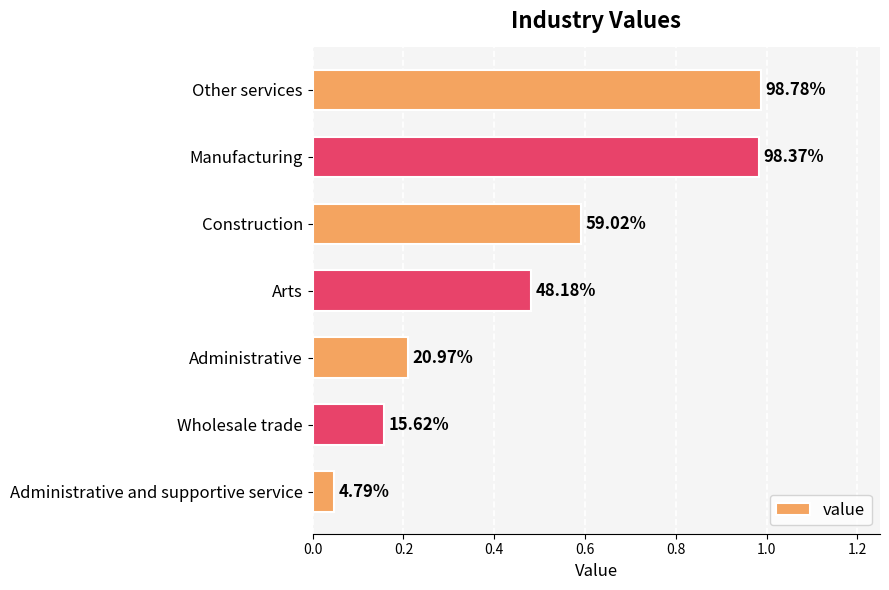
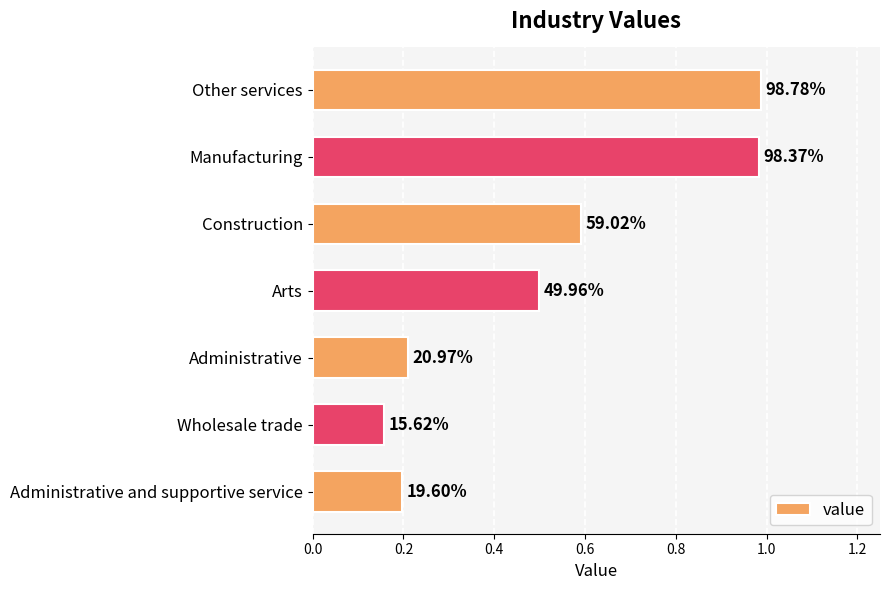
Arts: 48.18% -> 49.96%
Administrative and supportive service: 4.79% -> 19.60%
